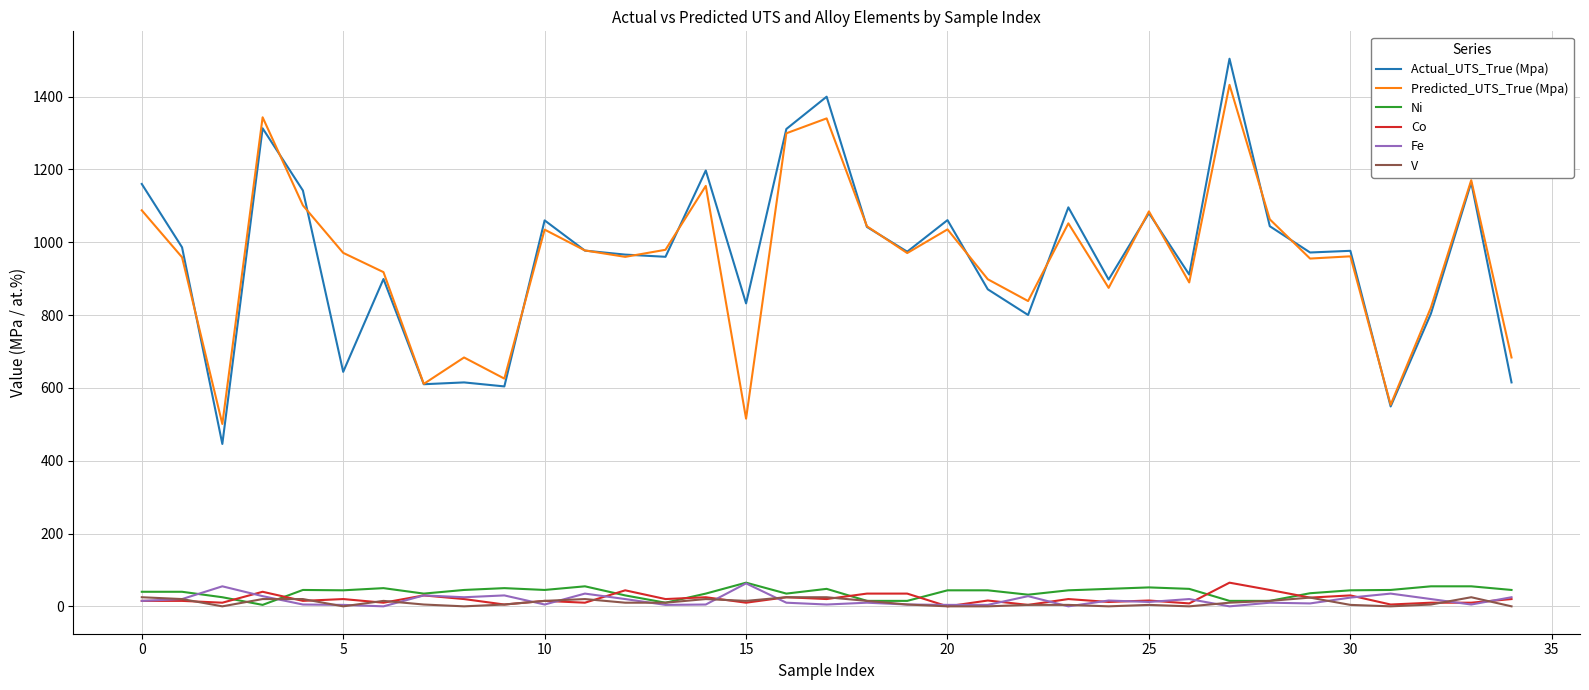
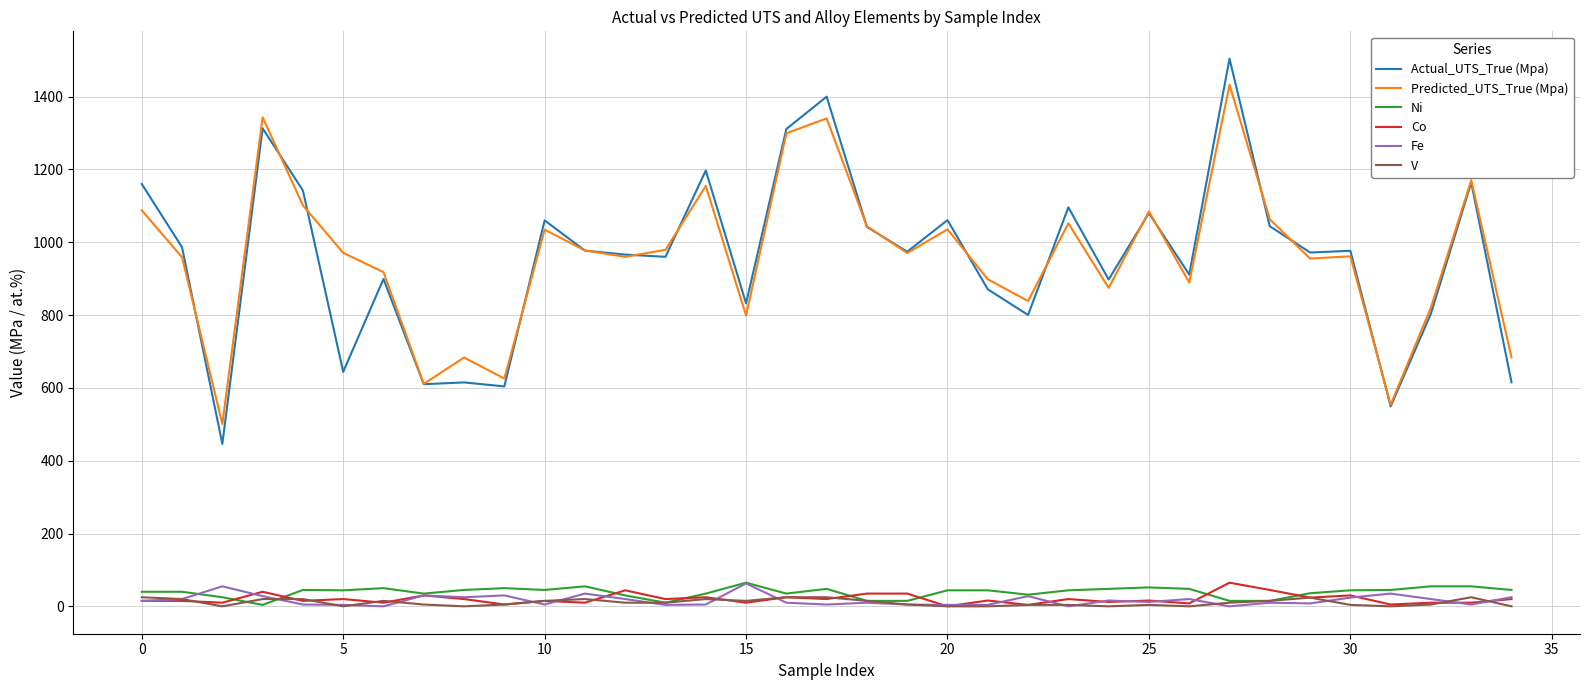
Predicted_UTS_True (Mpa), 15: 520 -> 800
